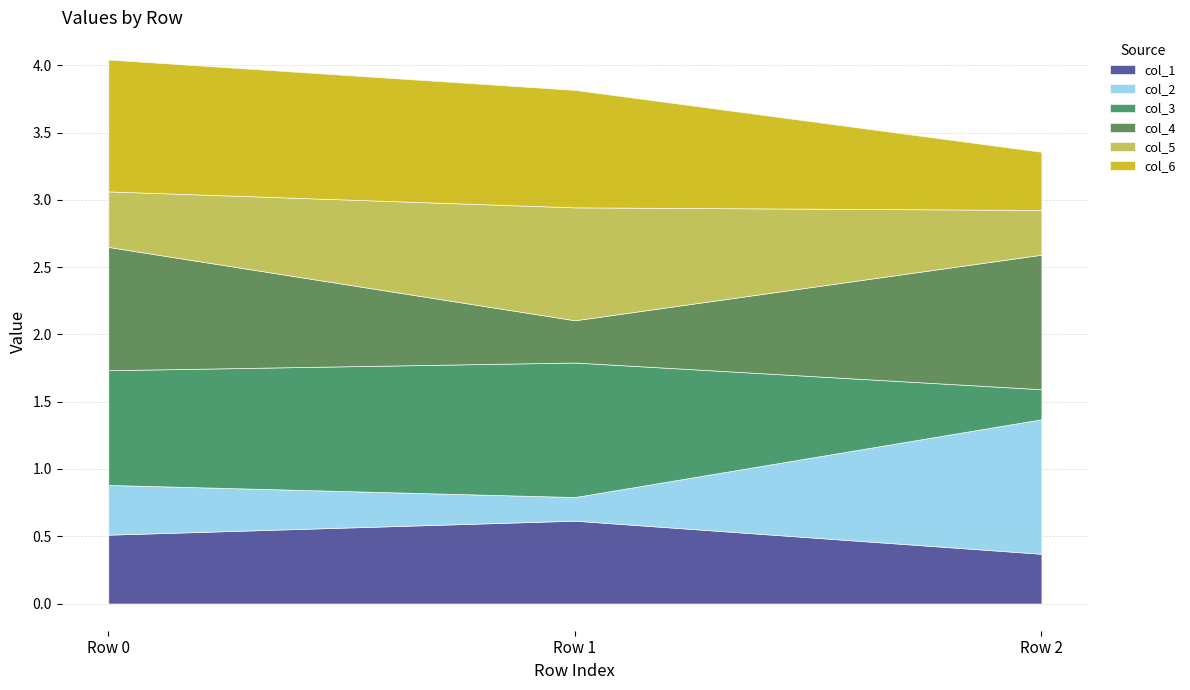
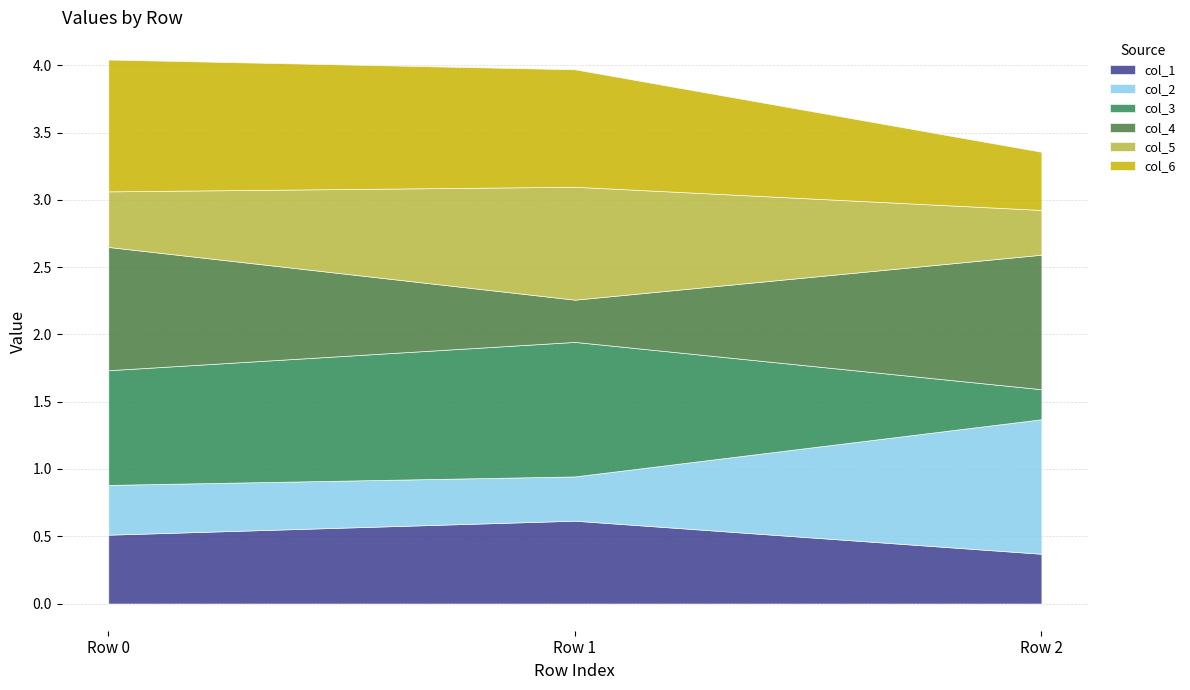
col_2, Row 1: 0.18 -> 0.33
